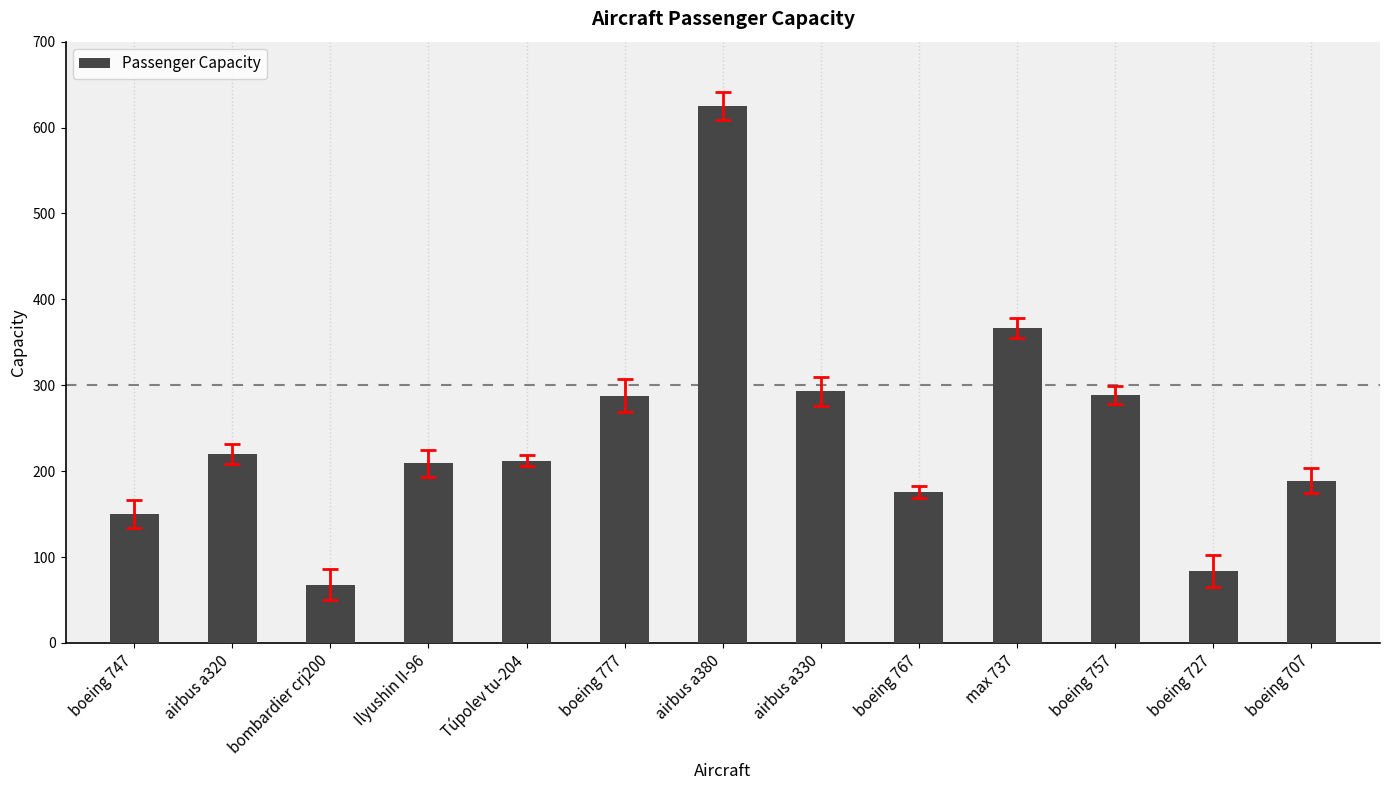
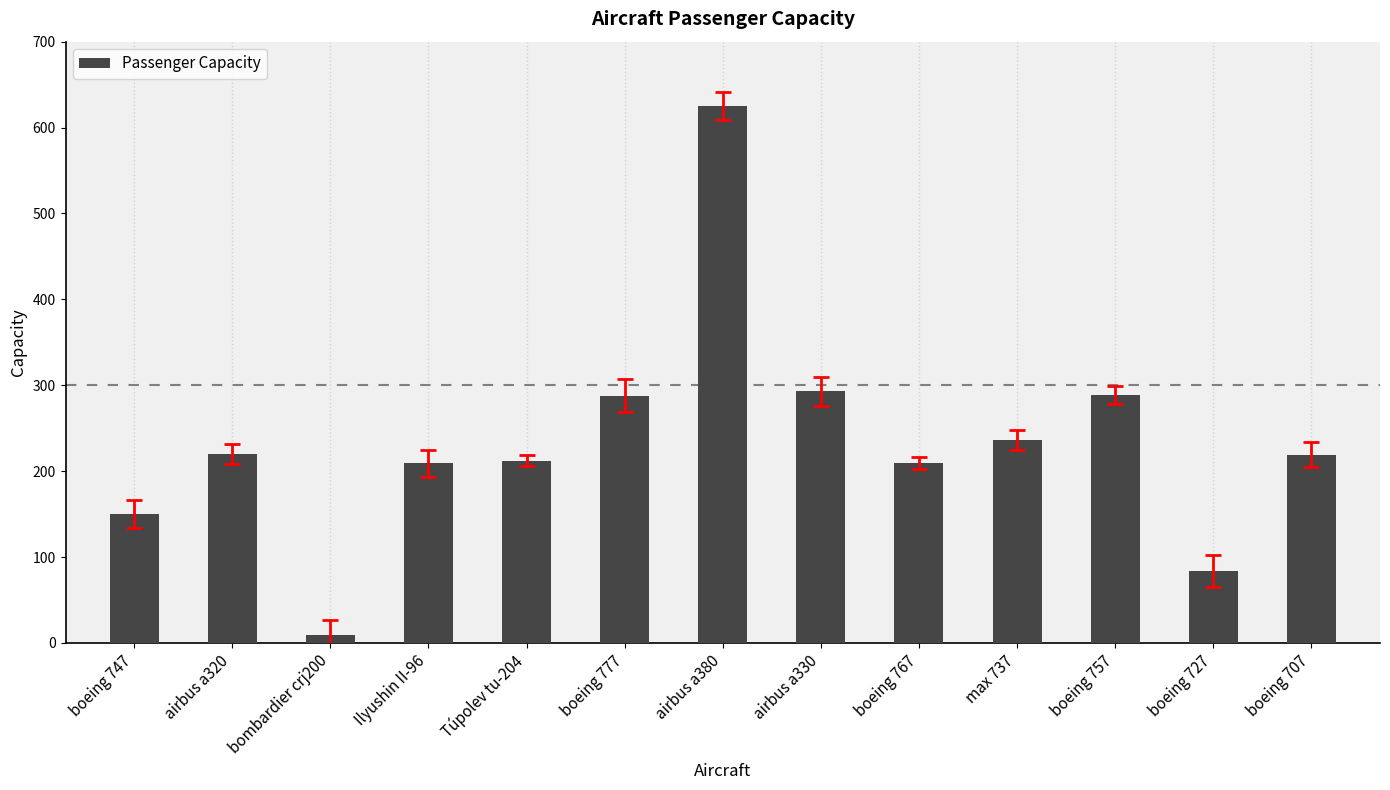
Passenger Capacity, bombardier crj200: 70 -> 10
Passenger Capacity, boeing 767: 180 -> 210
Passenger Capacity, max 737: 370 -> 240
Passenger Capacity, boeing 707: 190 -> 220
